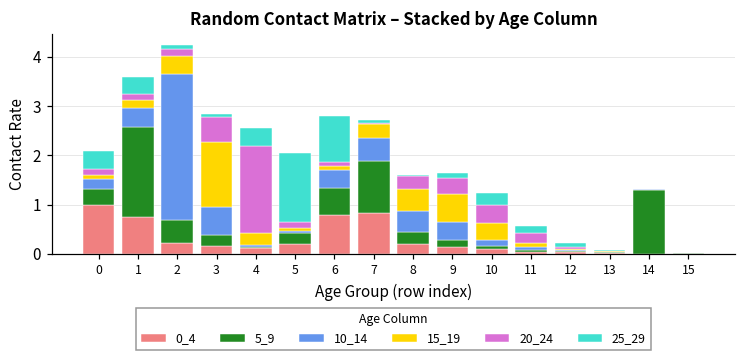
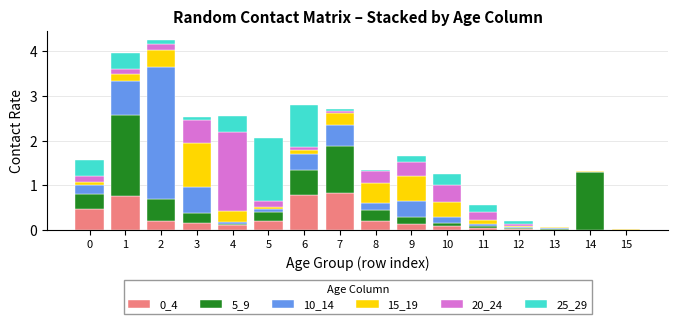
0_4, 0: 1.0 -> 0.5
10_14, 1: 0.4 -> 0.8
15_19, 3: 1.3 -> 1.0
10_14, 8: 0.4 -> 0.2
